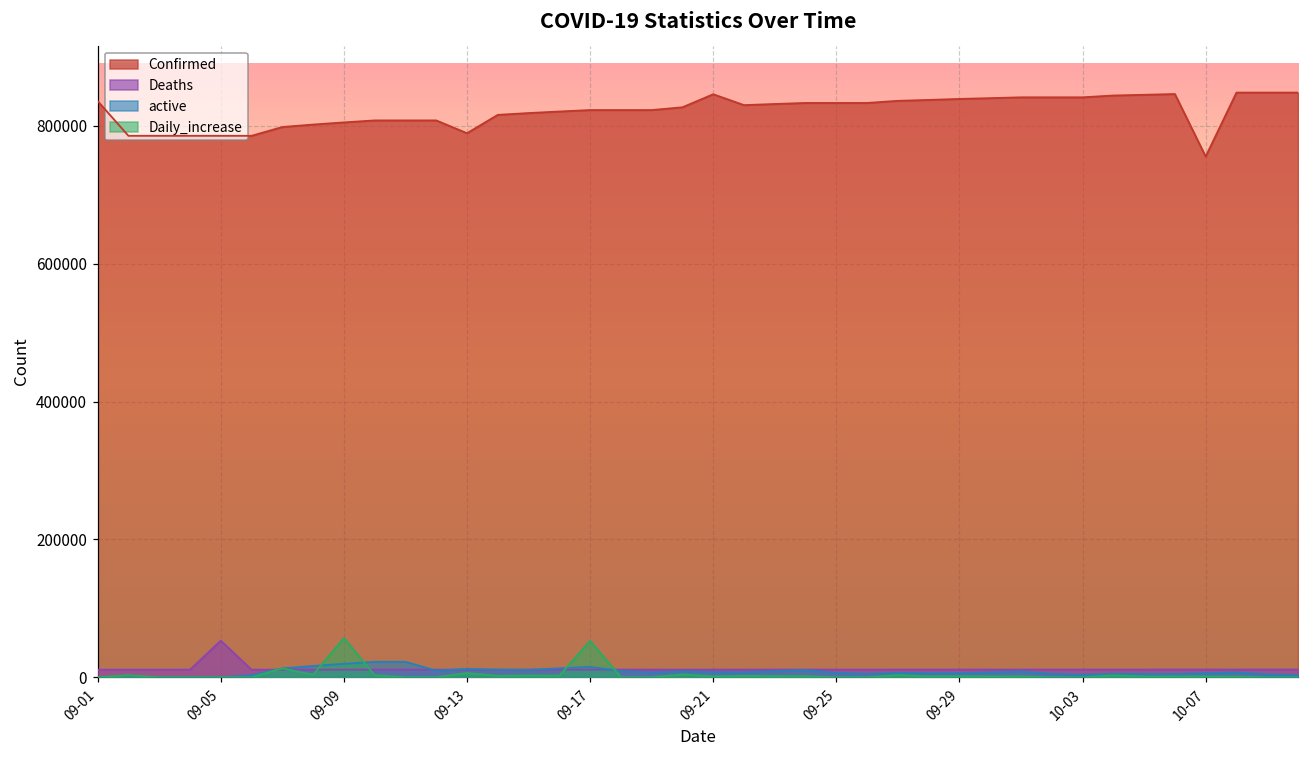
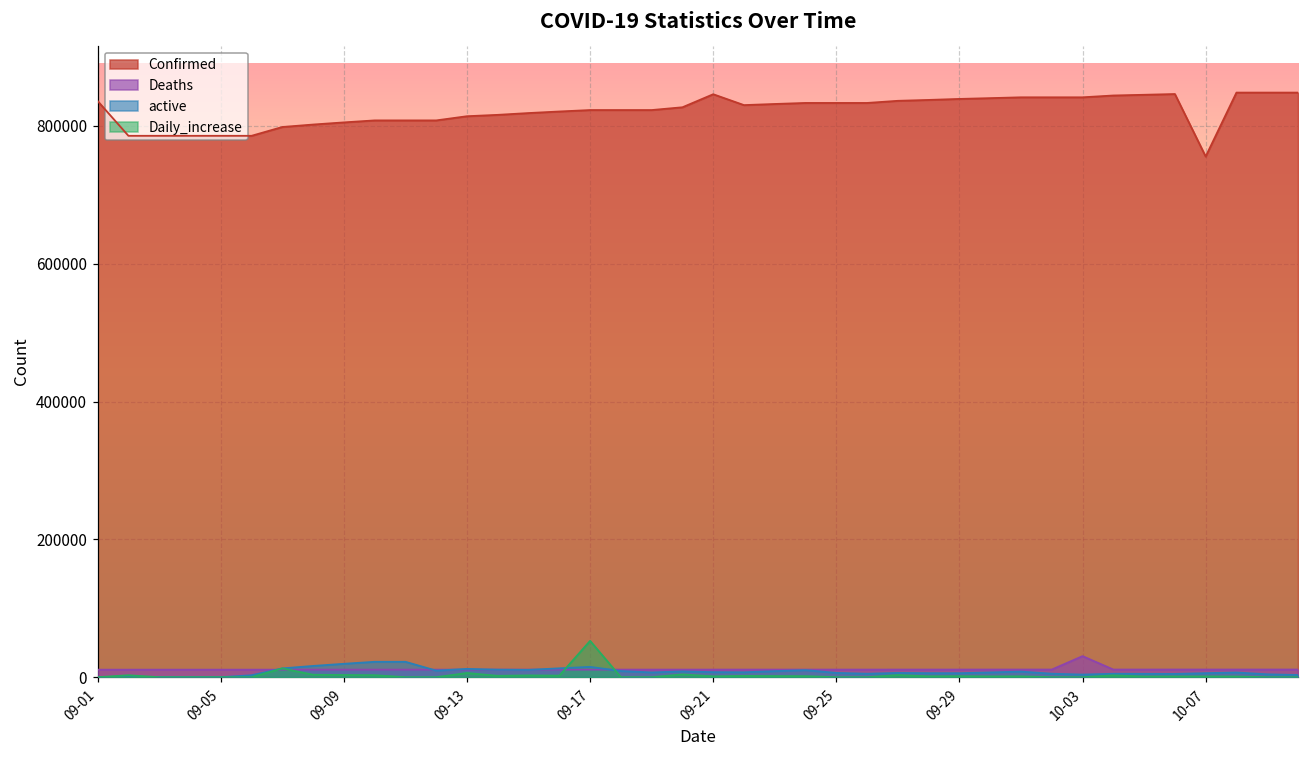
Deaths, 09-05: 50000 -> 10000
Daily_increase, 09-09: 60000 -> 0
Confirmed, 09-13: 790000 -> 810000
Deaths, 10-03: 10000 -> 30000
